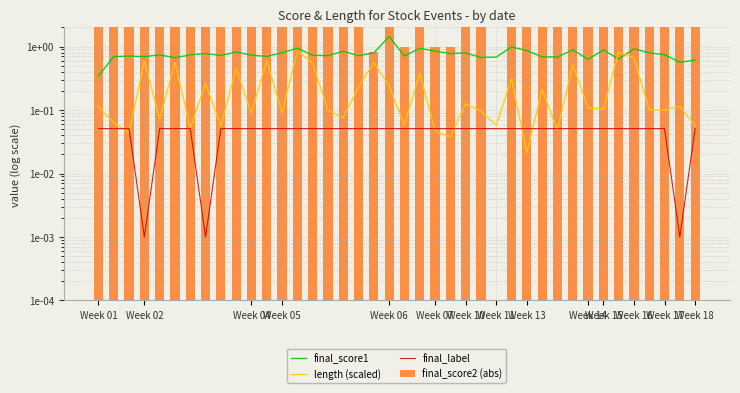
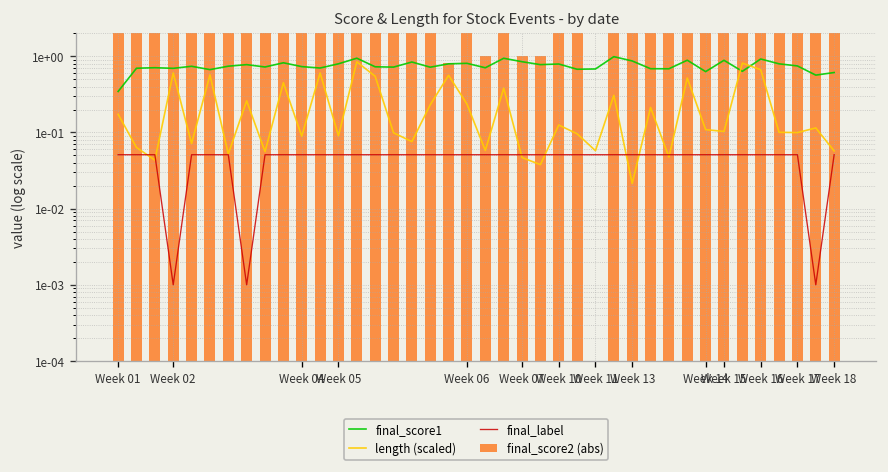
length (scaled), Week 01: 0.11 -> 0.17
final_score1, Week 06: 1.4 -> 0.8
